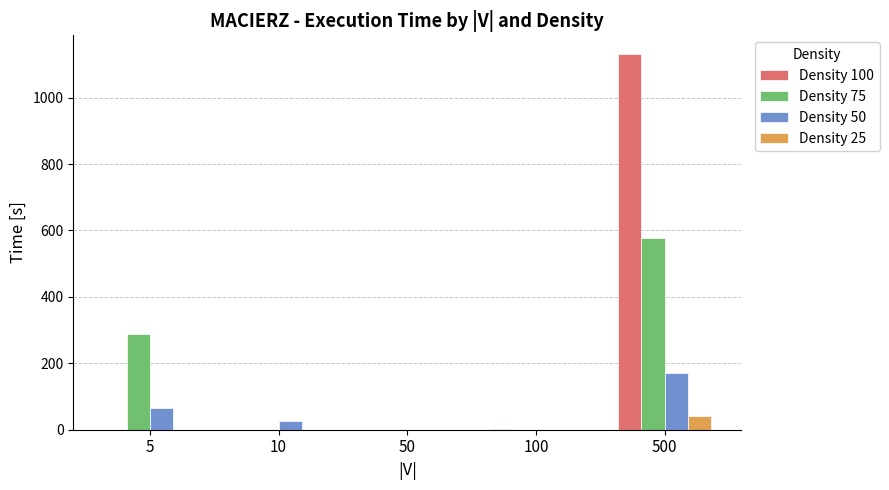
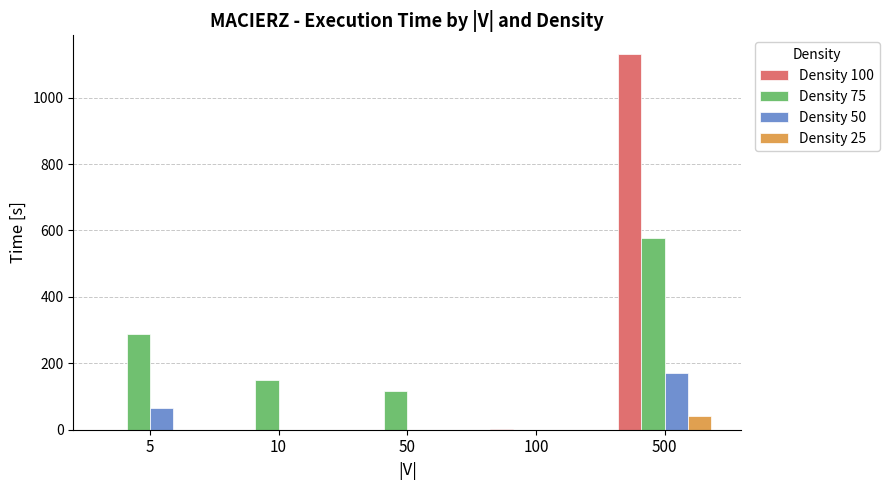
Density 75, 10: 0 -> 150
Density 50, 10: 30 -> 0
Density 75, 50: 0 -> 120
